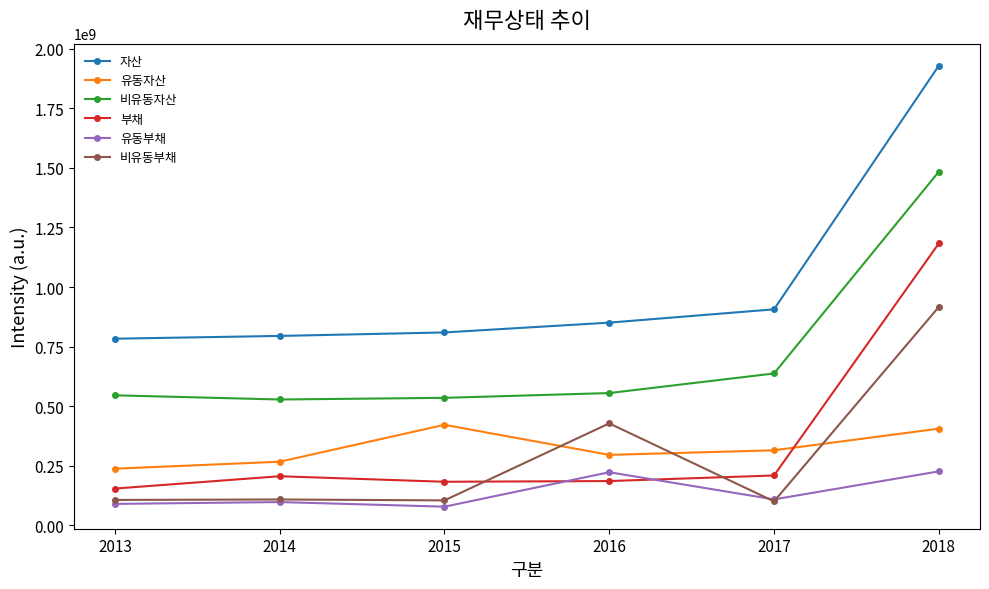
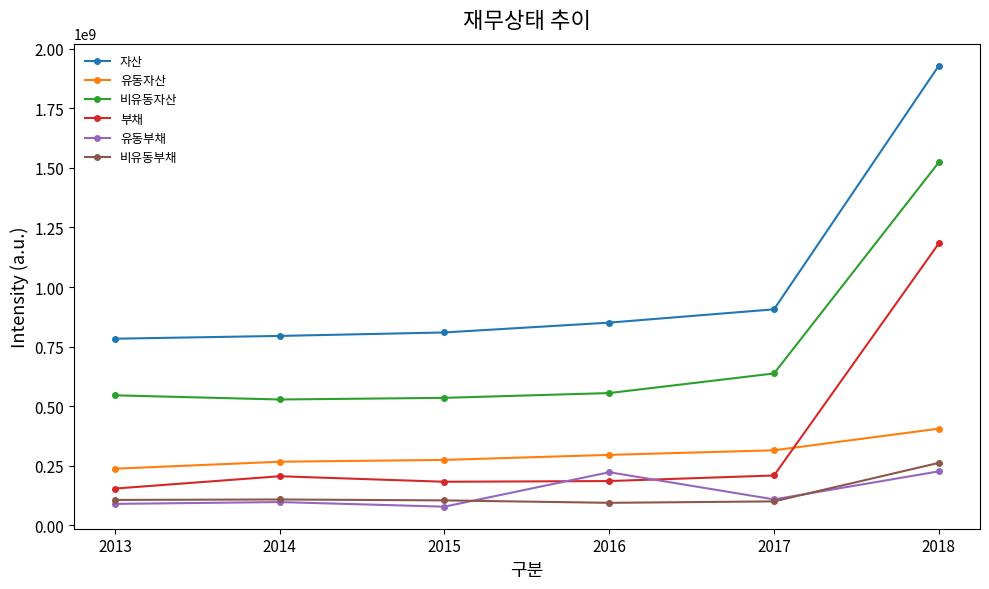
유동자산, 2015: 420000000 -> 270000000
비유동부채, 2016: 430000000 -> 90000000
비유동자산, 2018: 1480000000 -> 1520000000
비유동부채, 2018: 920000000 -> 260000000
